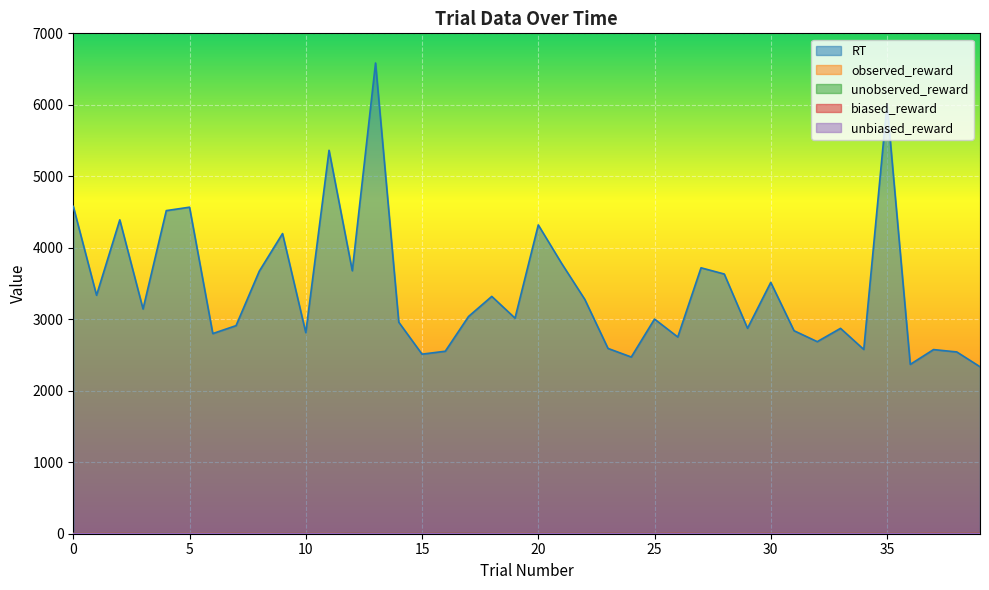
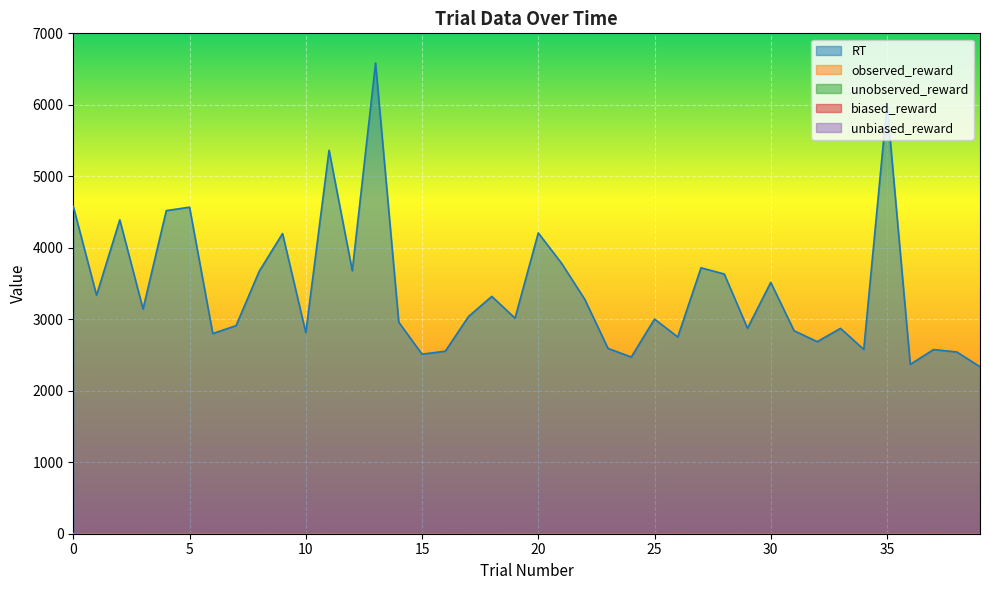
RT, 20: 4300 -> 4200
